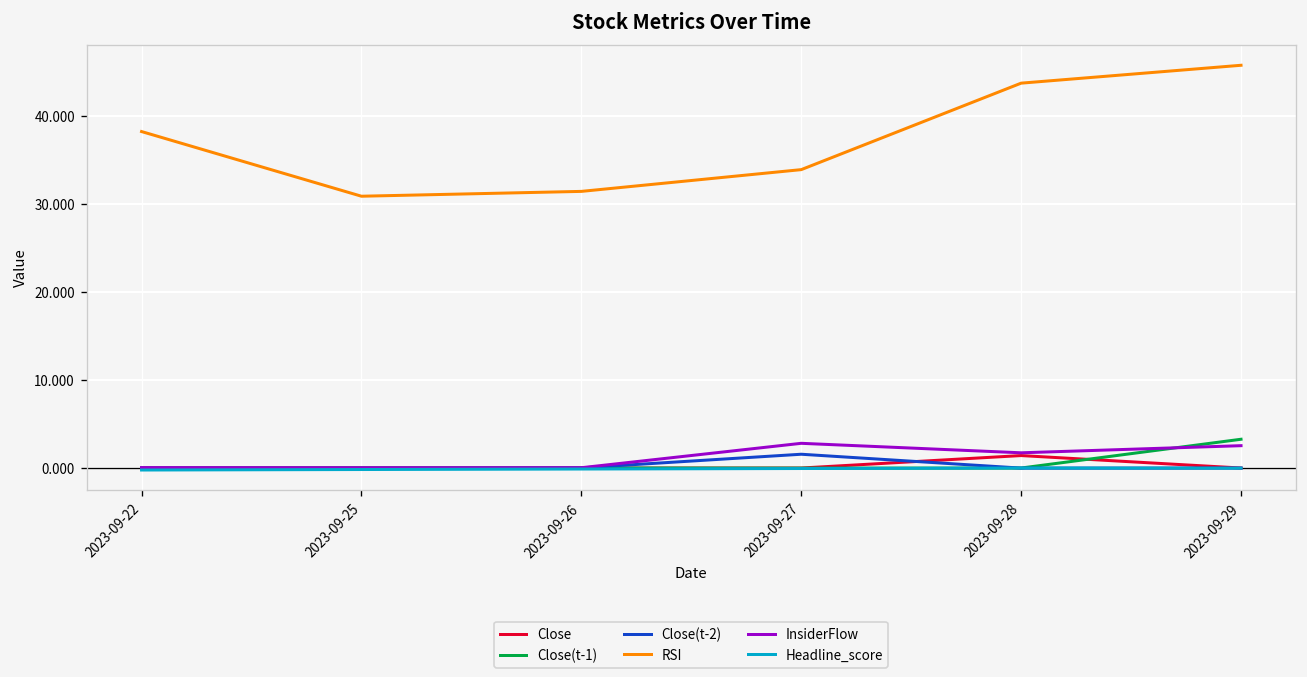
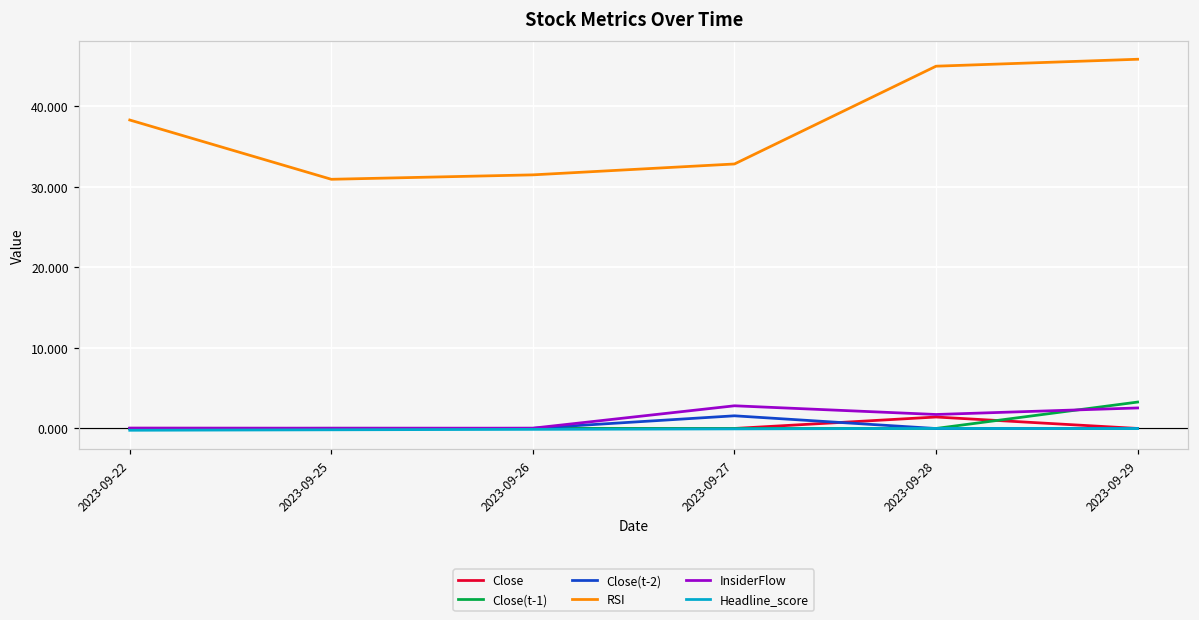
RSI, 2023-09-27: 34 -> 33
RSI, 2023-09-28: 44 -> 45
